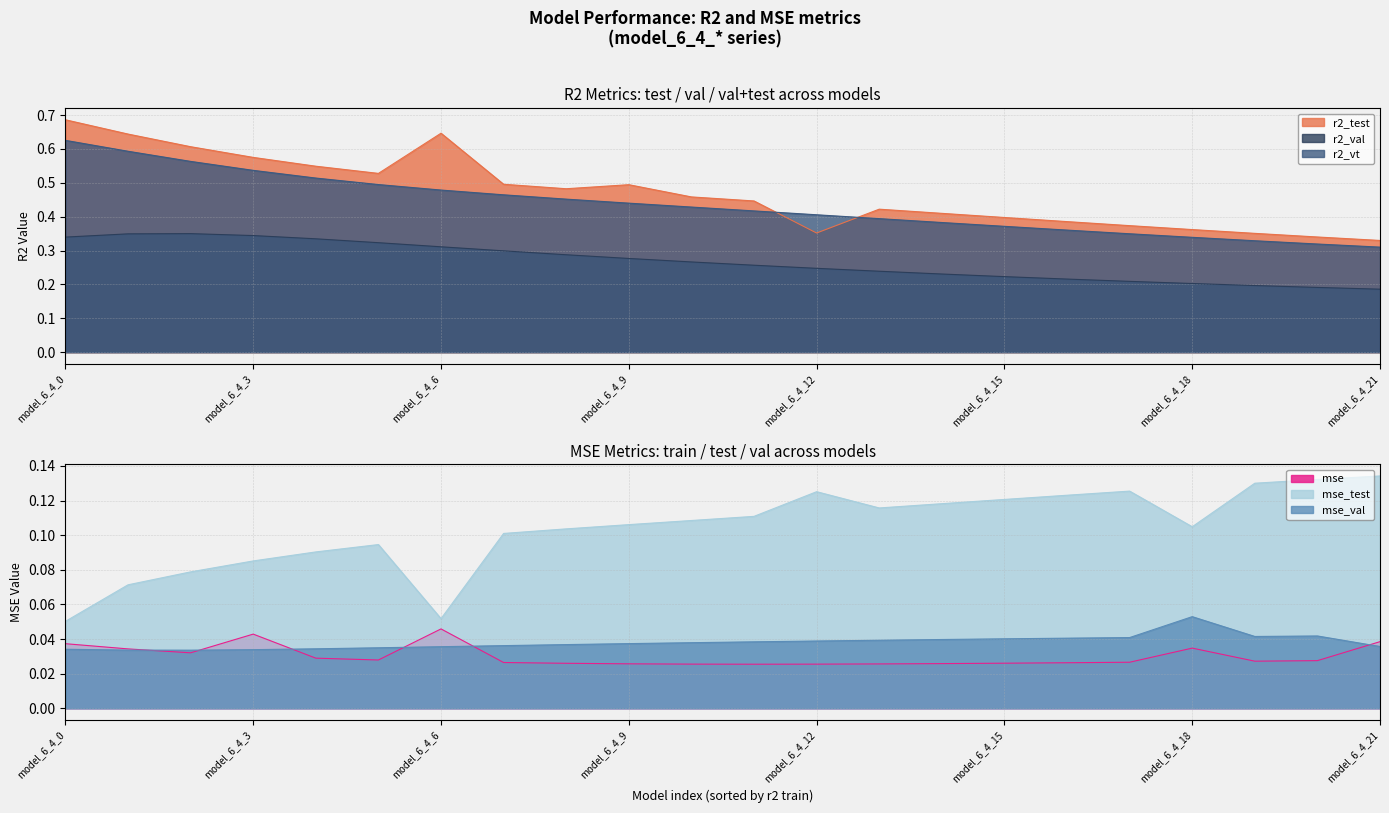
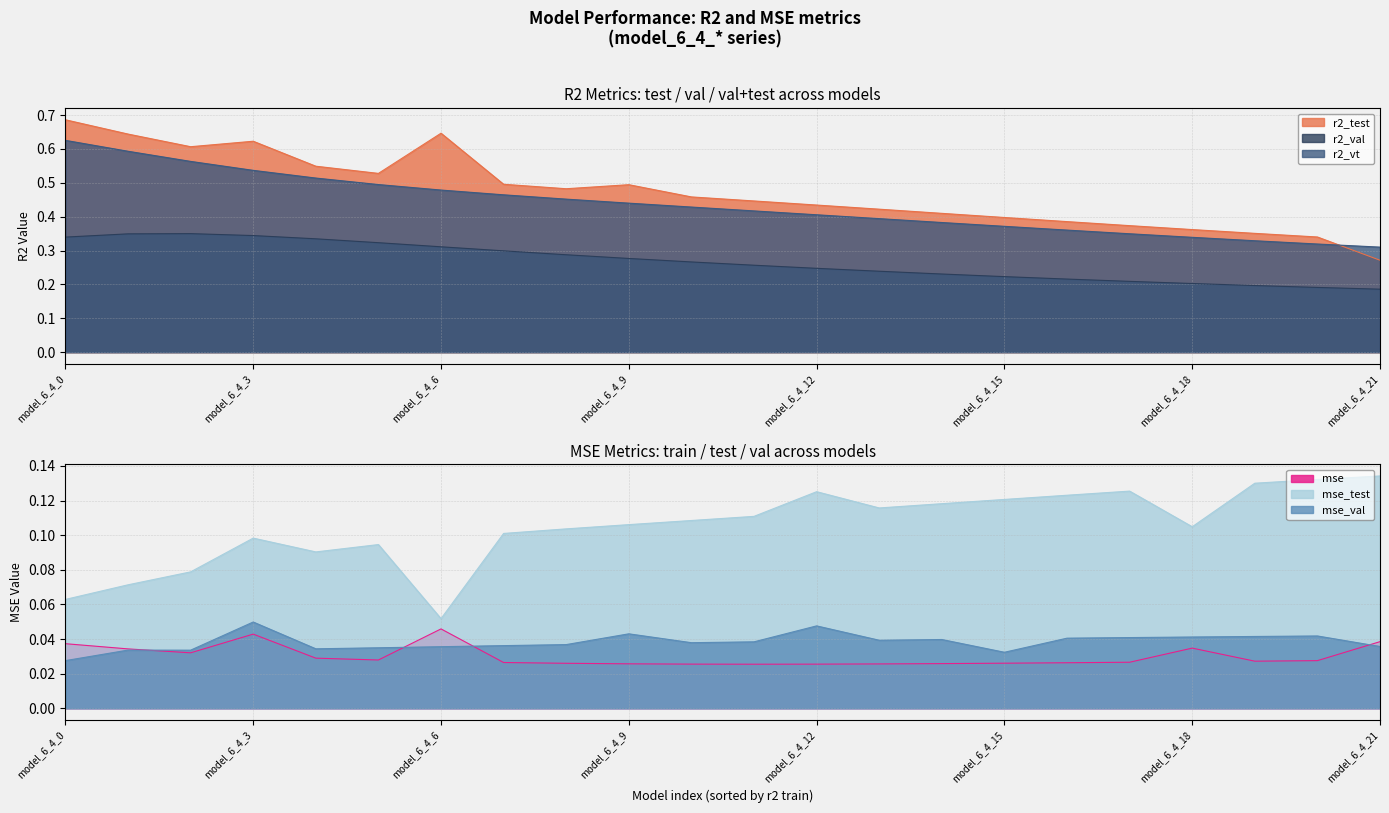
R2 Metrics: test / val / val+test across models, r2_test, model_6_4_3: 0.57 -> 0.62
R2 Metrics: test / val / val+test across models, r2_test, model_6_4_12: 0.35 -> 0.43
R2 Metrics: test / val / val+test across models, r2_test, model_6_4_21: 0.33 -> 0.27
MSE Metrics: train / test / val across models, mse_test, model_6_4_0: 0.050 -> 0.063
MSE Metrics: train / test / val across models, mse_val, model_6_4_0: 0.034 -> 0.028
MSE Metrics: train / test / val across models, mse_test, model_6_4_3: 0.085 -> 0.098
MSE Metrics: train / test / val across models, mse_val, model_6_4_3: 0.034 -> 0.050
MSE Metrics: train / test / val across models, mse_val, model_6_4_9: 0.037 -> 0.043
MSE Metrics: train / test / val across models, mse_val, model_6_4_12: 0.039 -> 0.048
MSE Metrics: train / test / val across models, mse_val, model_6_4_15: 0.040 -> 0.032
MSE Metrics: train / test / val across models, mse_val, model_6_4_18: 0.053 -> 0.041
